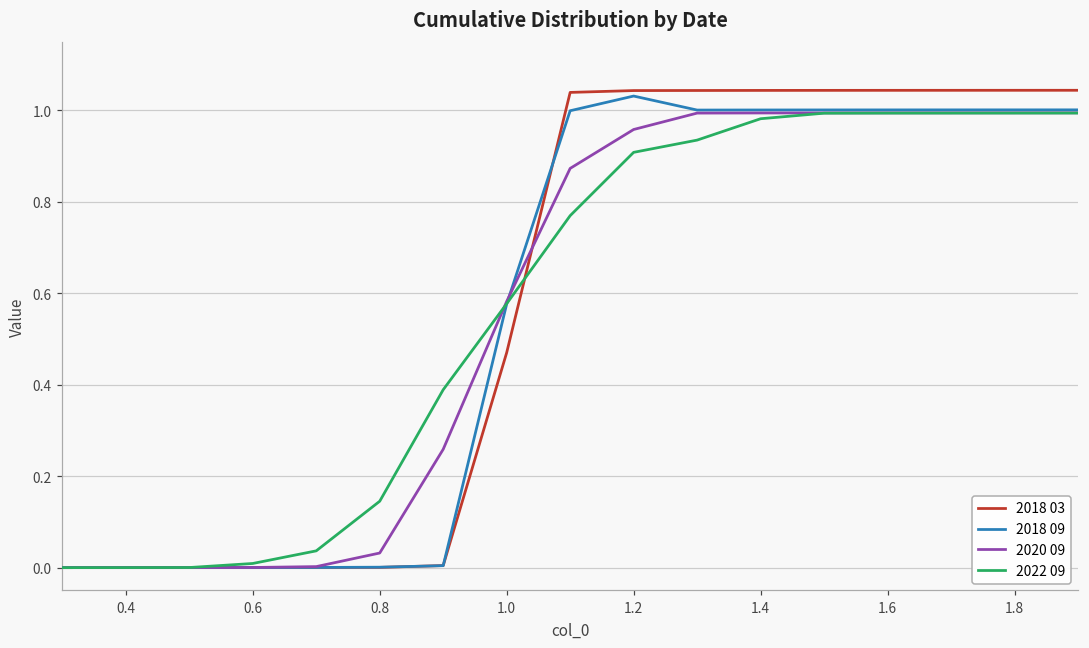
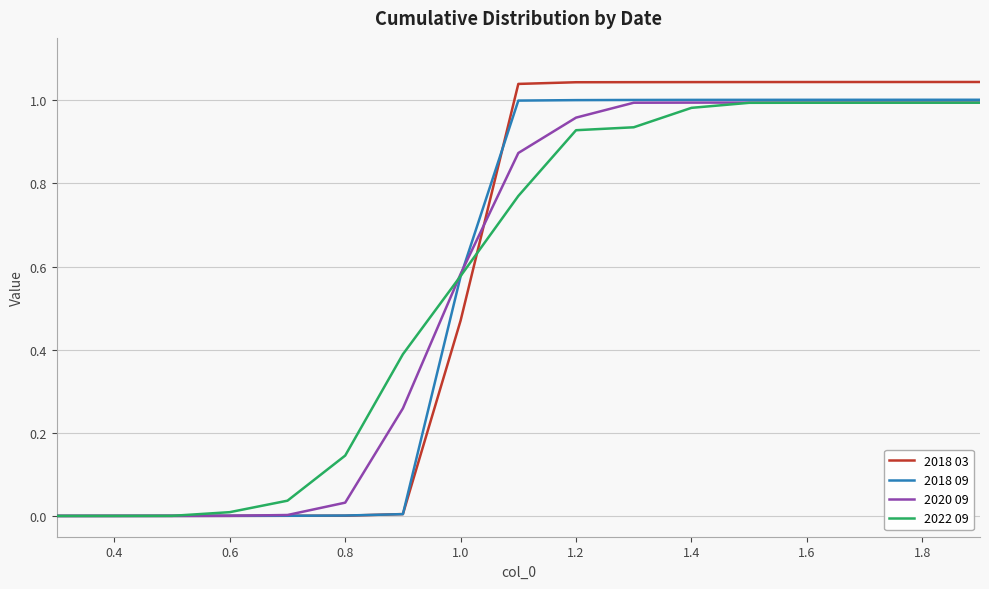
2018 09, 1.2: 1.03 -> 1.00
2022 09, 1.2: 0.91 -> 0.93
